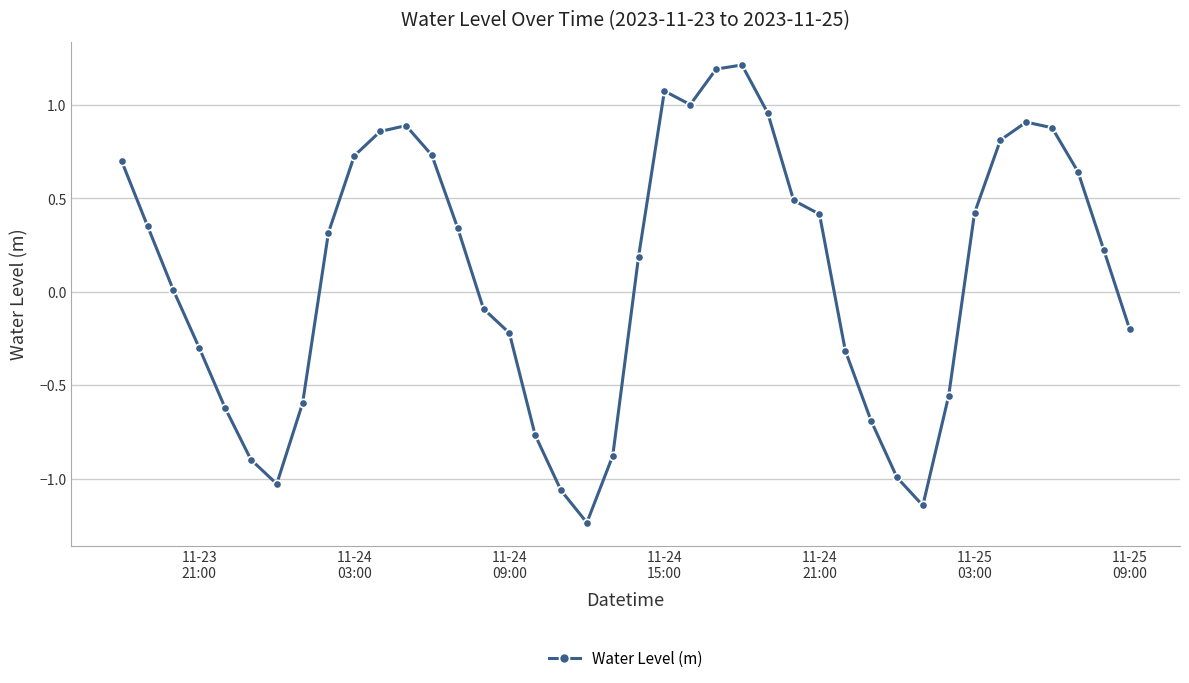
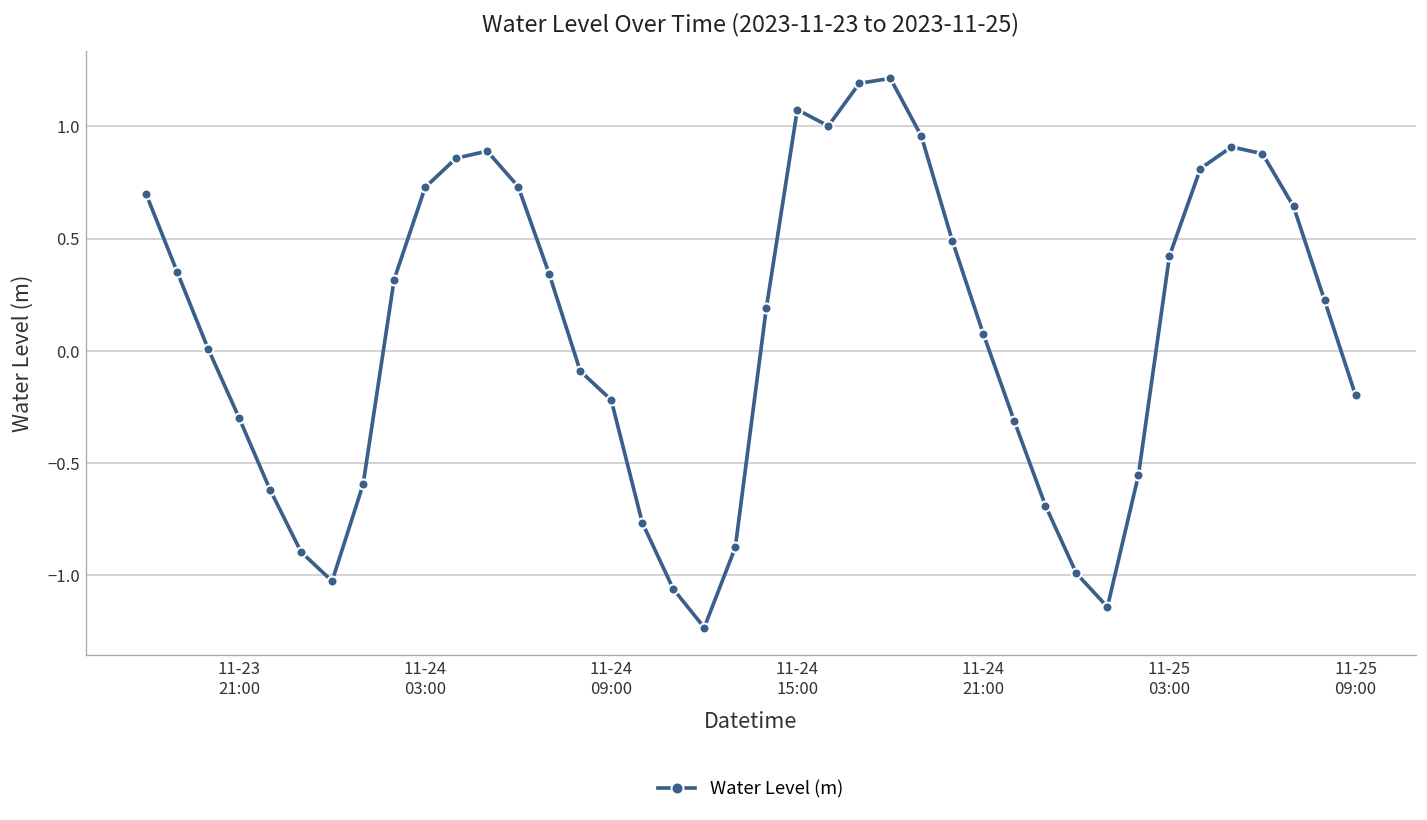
11-24 21:00: 0.42 -> 0.07
